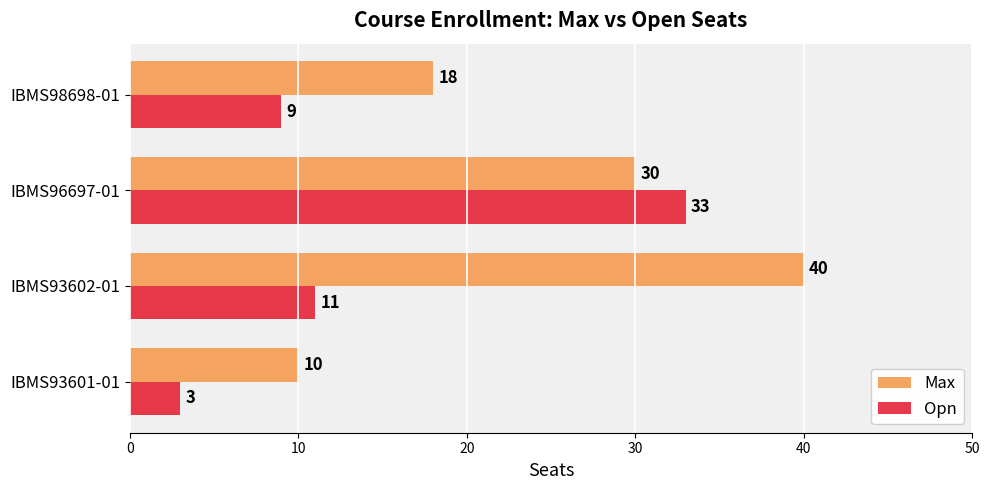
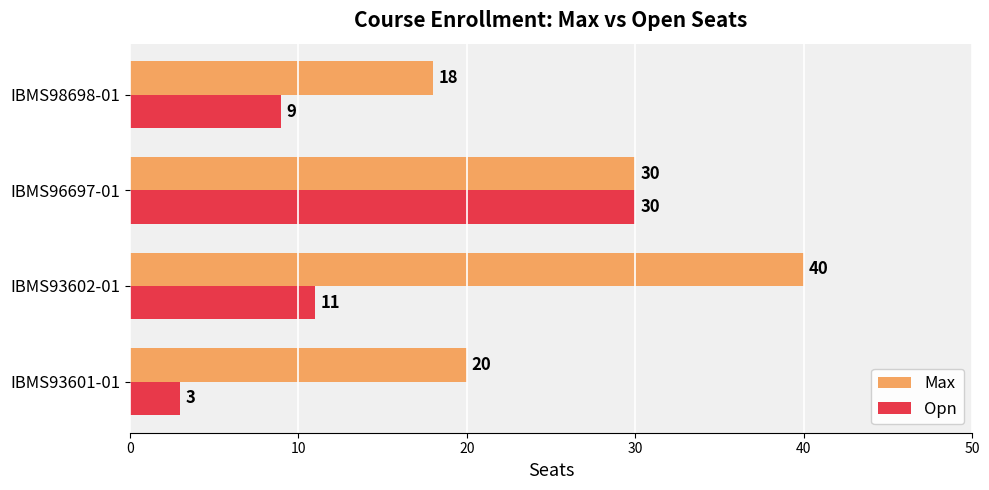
Opn, IBMS96697-01: 33 -> 30
Max, IBMS93601-01: 10 -> 20
